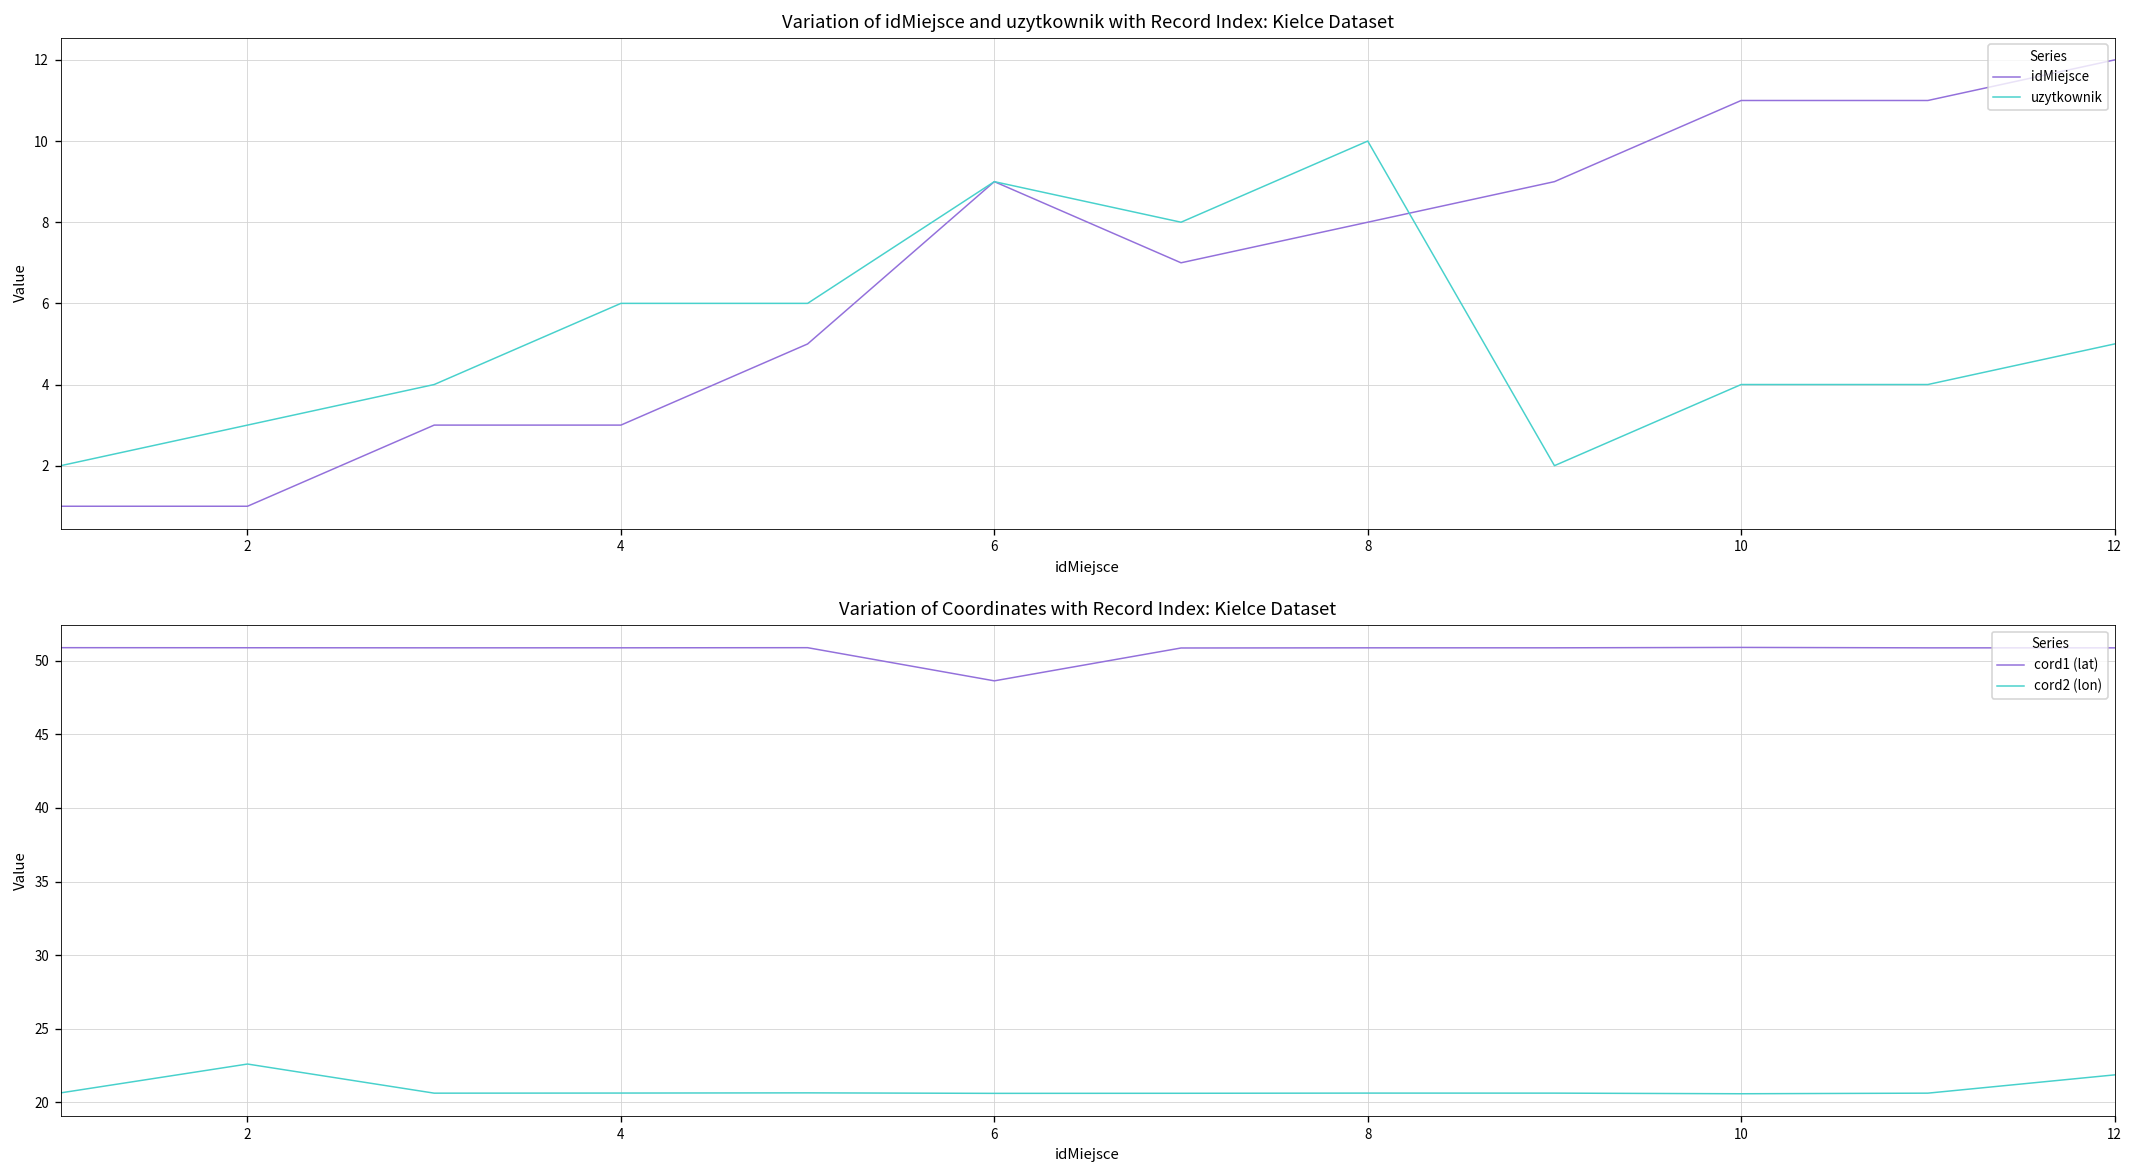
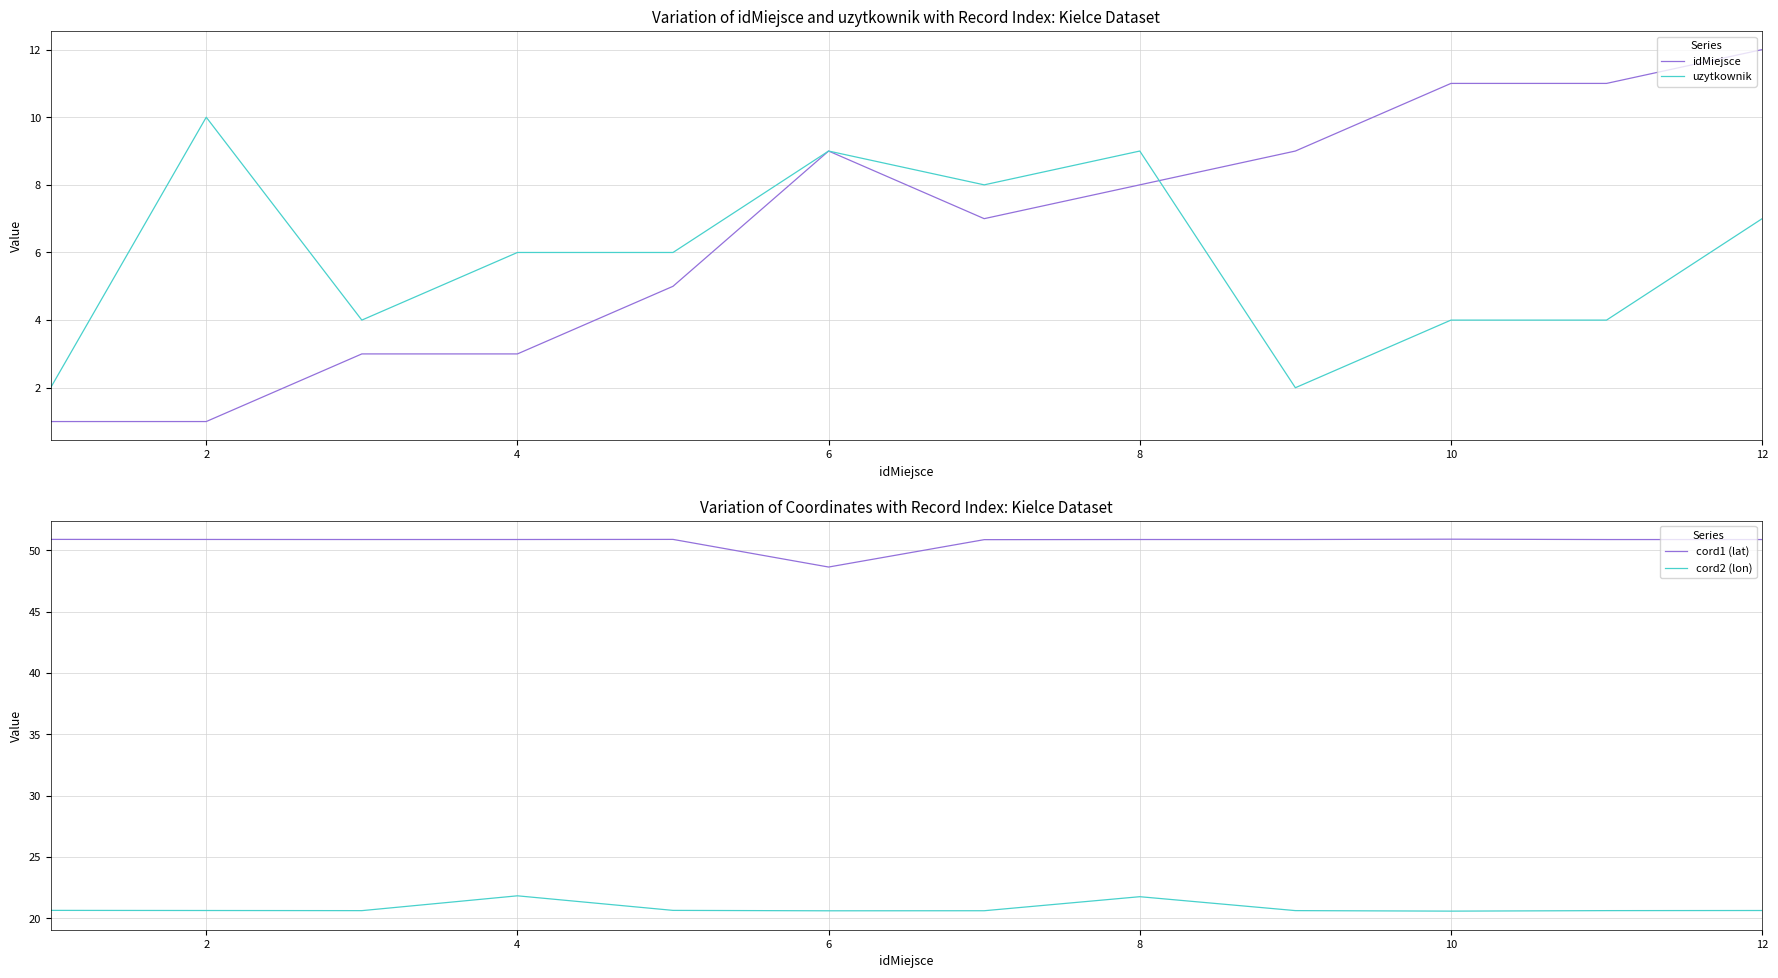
Variation of idMiejsce and uzytkownik with Record Index: Kielce Dataset, uzytkownik, 2: 3 -> 10
Variation of idMiejsce and uzytkownik with Record Index: Kielce Dataset, uzytkownik, 8: 10 -> 9
Variation of idMiejsce and uzytkownik with Record Index: Kielce Dataset, uzytkownik, 12: 5 -> 7
Variation of Coordinates with Record Index: Kielce Dataset, cord2 (lon), 2: 22.6 -> 20.6
Variation of Coordinates with Record Index: Kielce Dataset, cord2 (lon), 4: 20.6 -> 21.8
Variation of Coordinates with Record Index: Kielce Dataset, cord2 (lon), 8: 20.6 -> 21.8
Variation of Coordinates with Record Index: Kielce Dataset, cord2 (lon), 12: 21.9 -> 20.6
